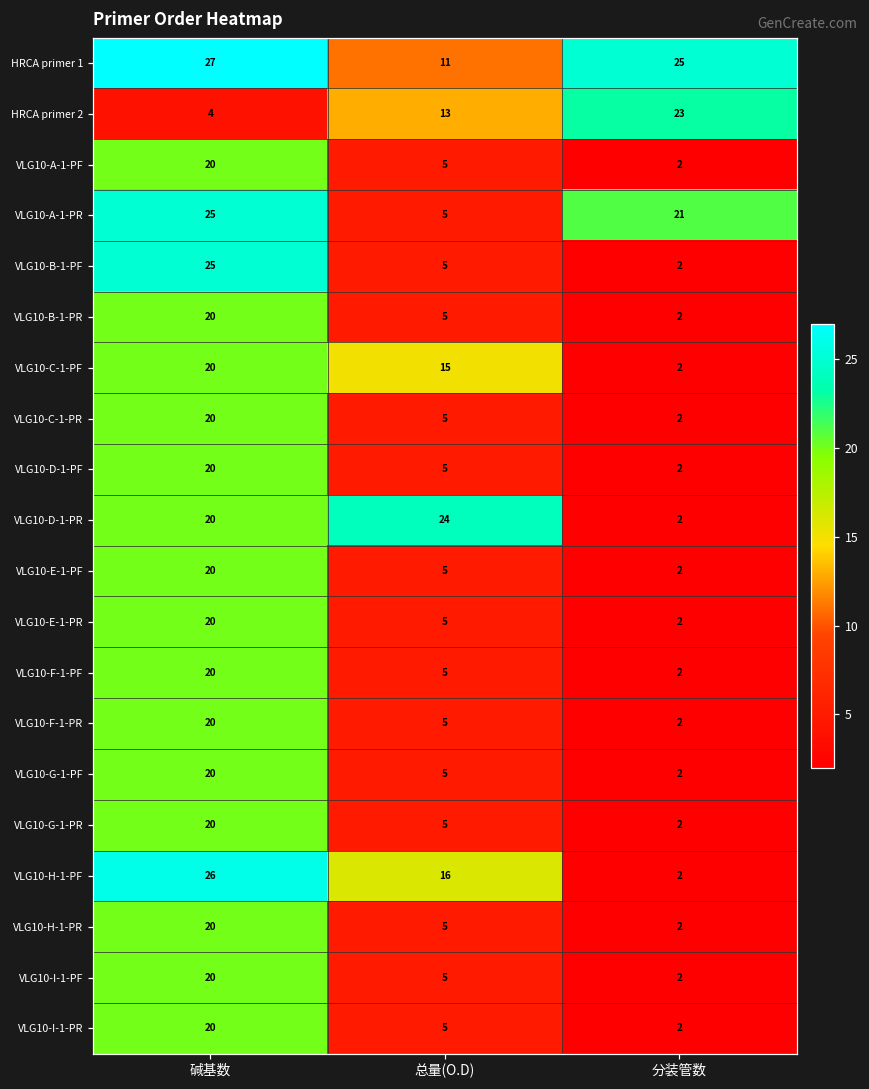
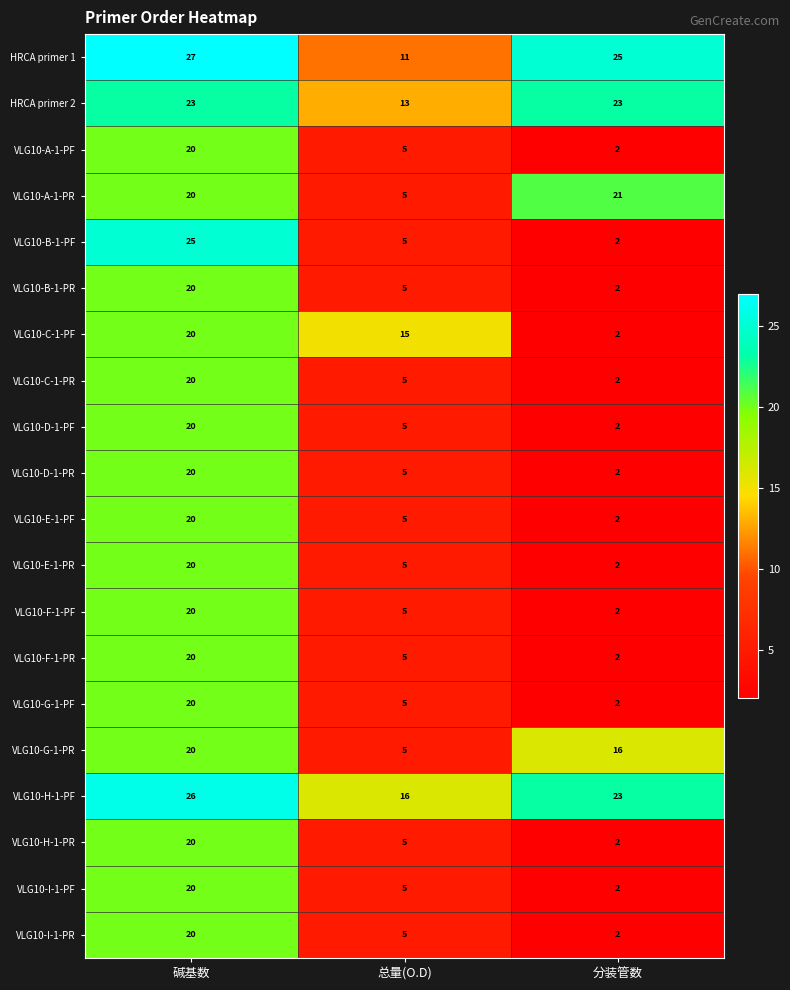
HRCA primer 2, 碱基数: 4 -> 23
VLG10-A-1-PR, 碱基数: 25 -> 20
VLG10-D-1-PR, 总量(O.D): 24 -> 5
VLG10-G-1-PR, 分装管数: 2 -> 16
VLG10-H-1-PF, 分装管数: 2 -> 23
